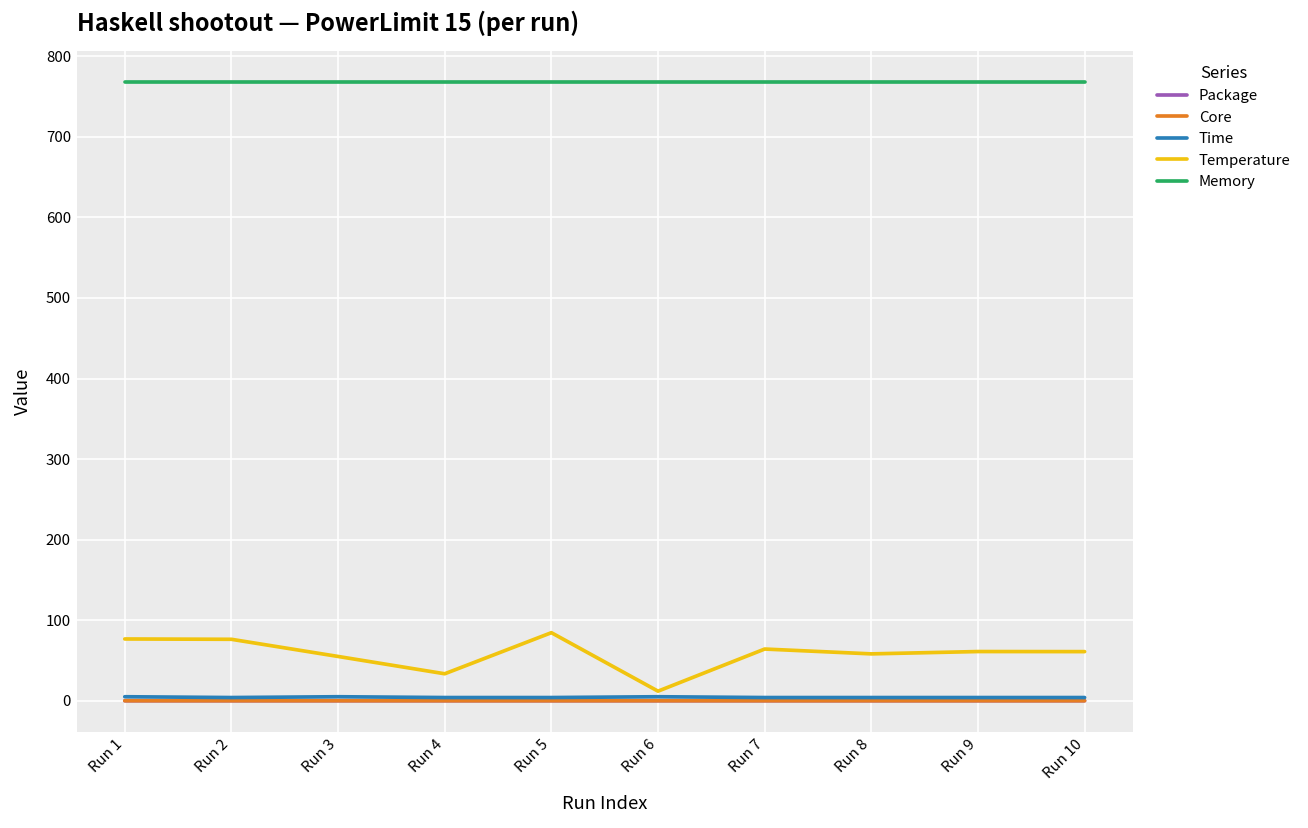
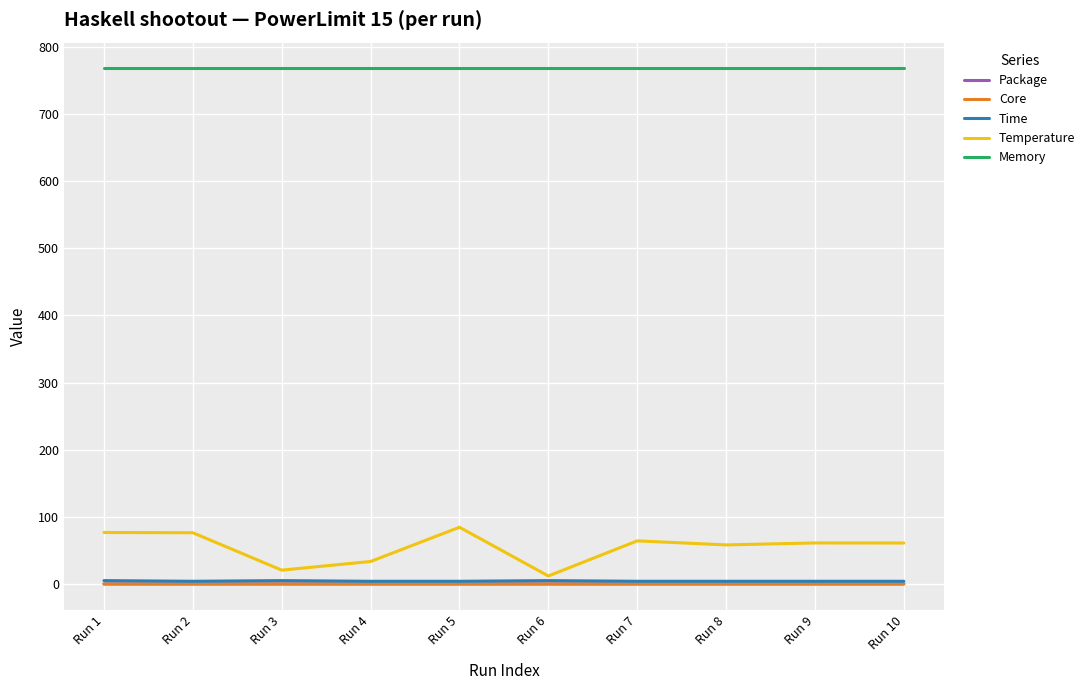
Temperature, Run 3: 60 -> 20
